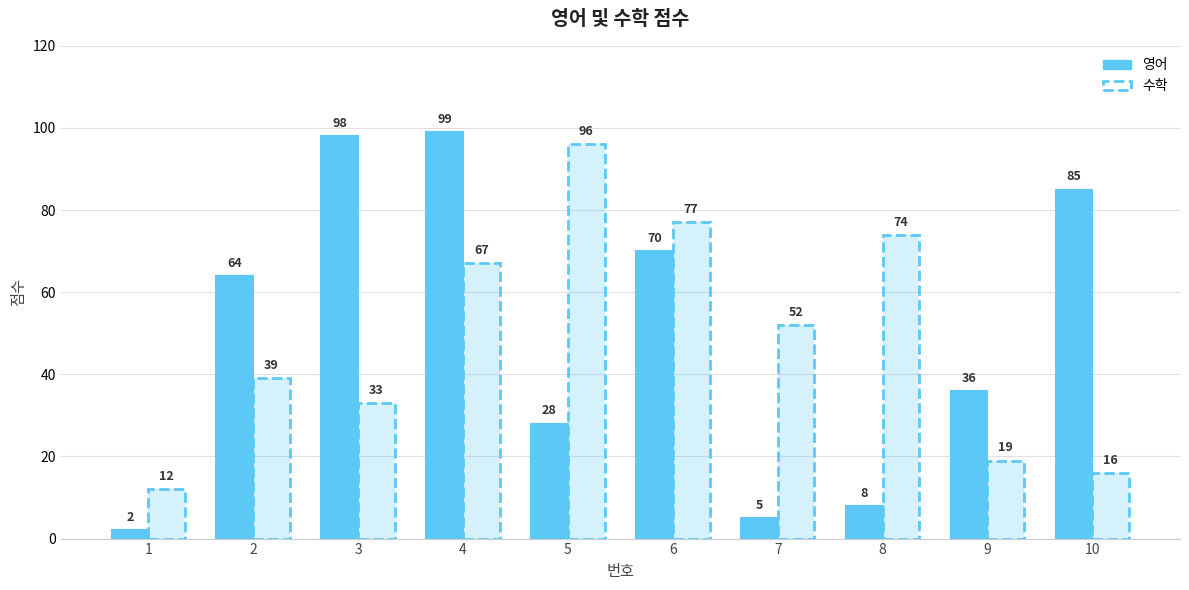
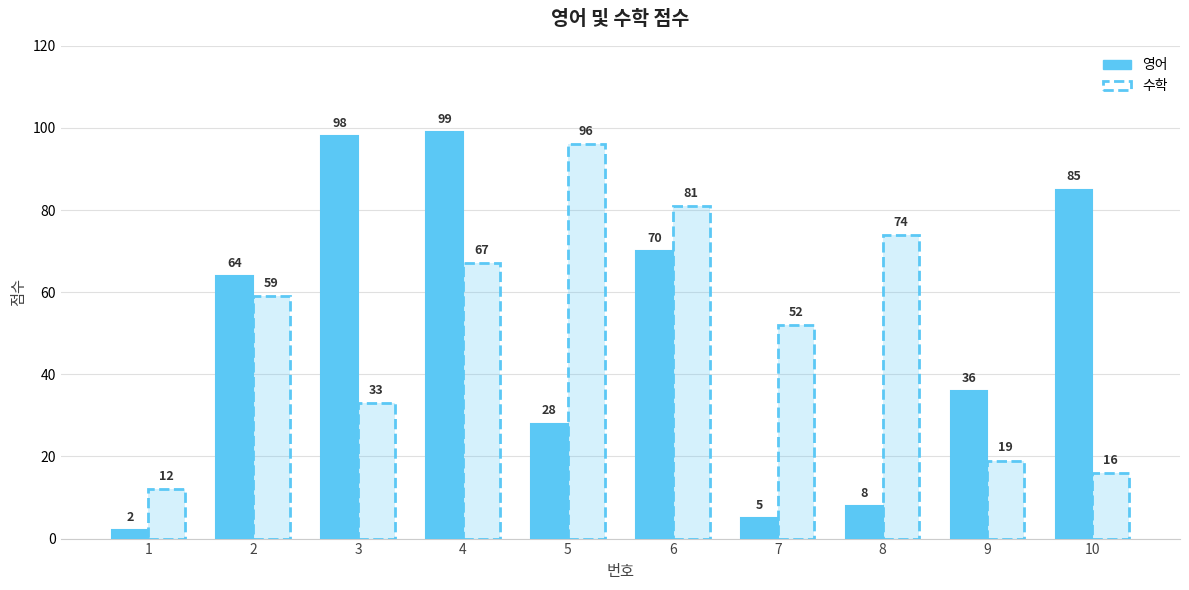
수학, 2: 39 -> 59
수학, 6: 77 -> 81
